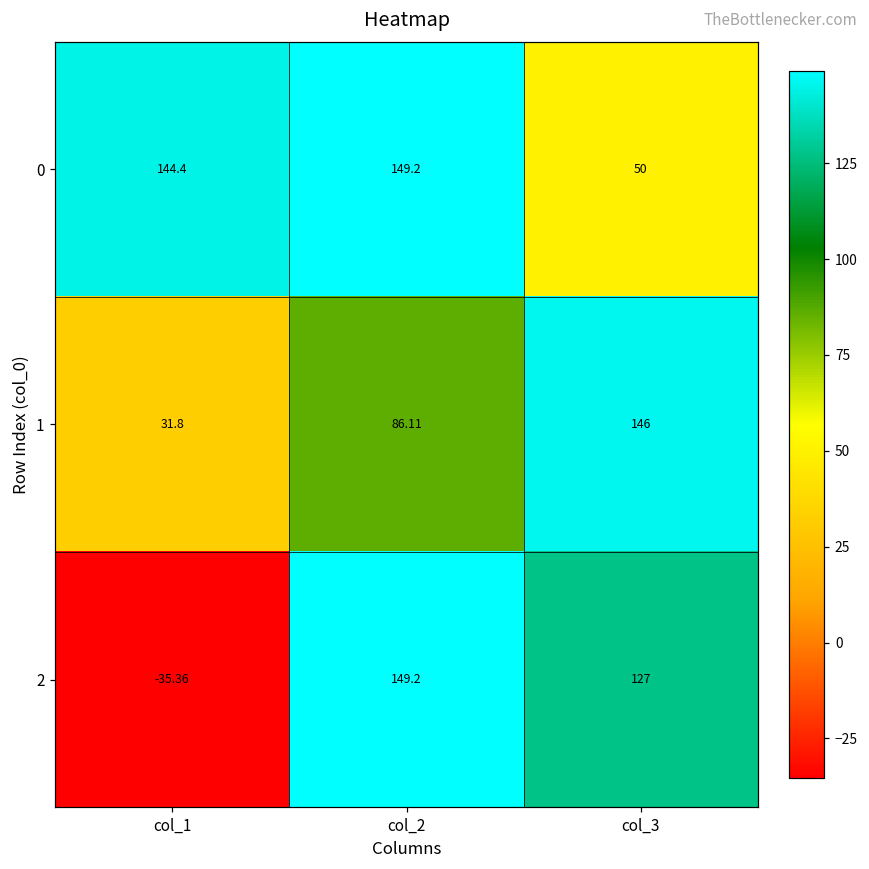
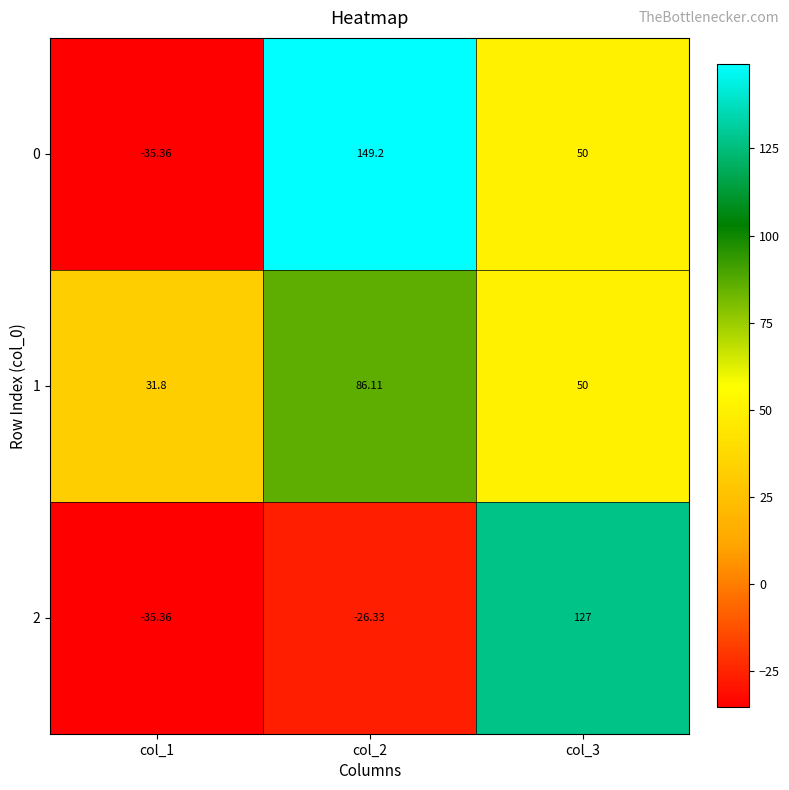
0, col_1: 144.4 -> -35.36
1, col_3: 146 -> 50
2, col_2: 149.2 -> -26.33
